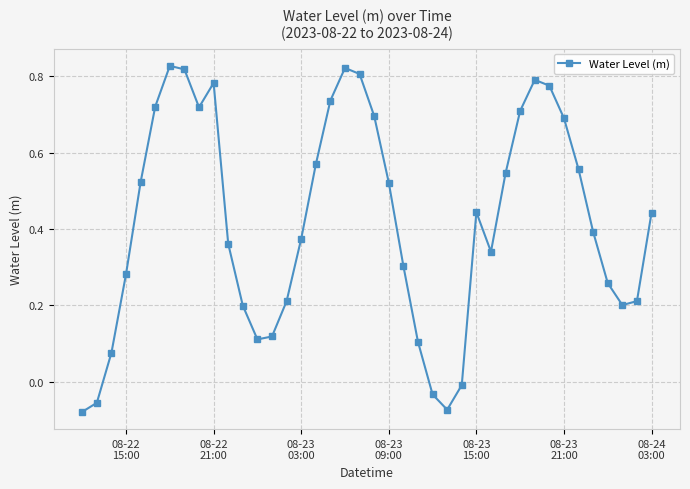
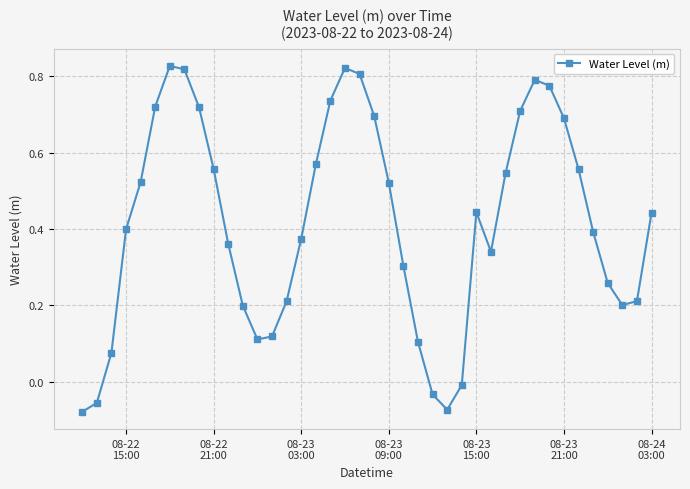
08-22 15:00: 0.28 -> 0.40
08-22 21:00: 0.78 -> 0.56
